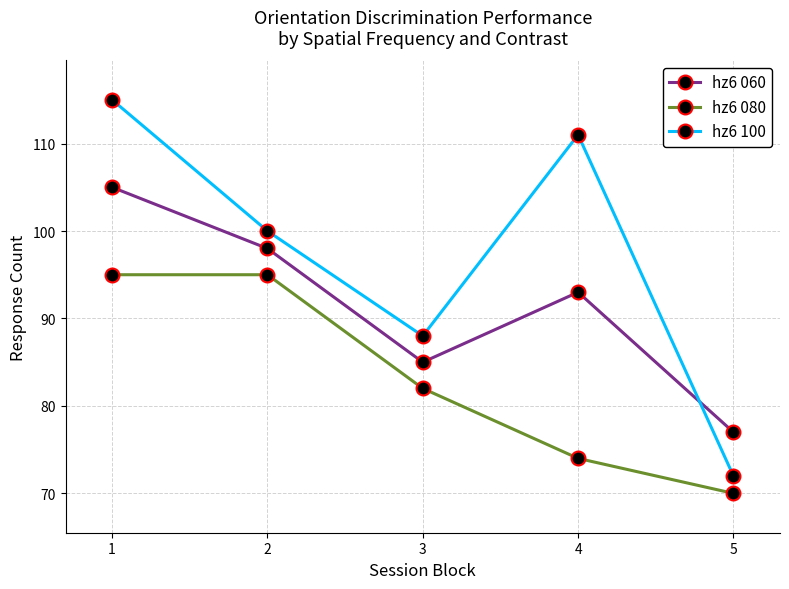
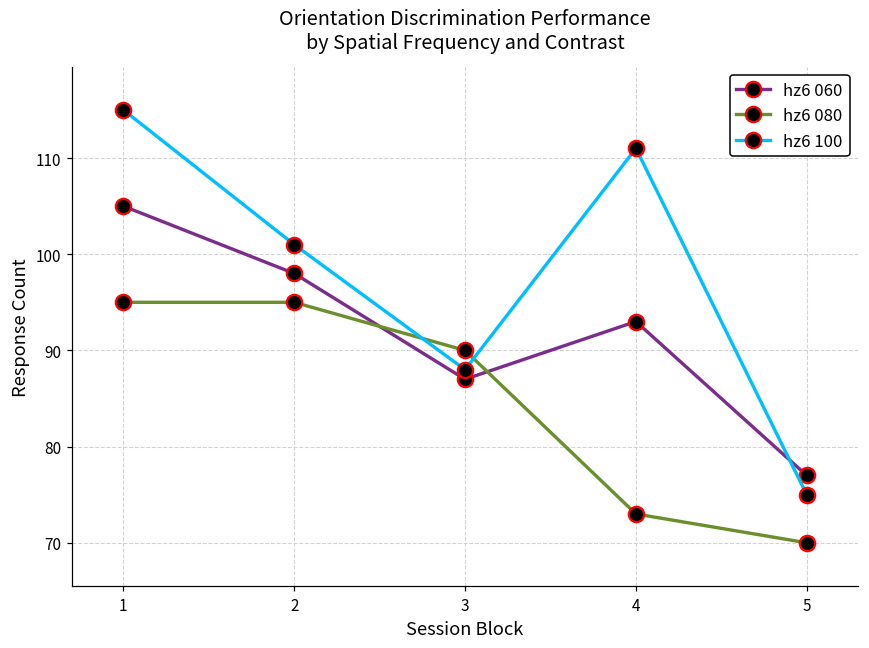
hz6 100, 2: 100 -> 101
hz6 060, 3: 85 -> 87
hz6 080, 3: 82 -> 90
hz6 080, 4: 74 -> 73
hz6 100, 5: 72 -> 75
